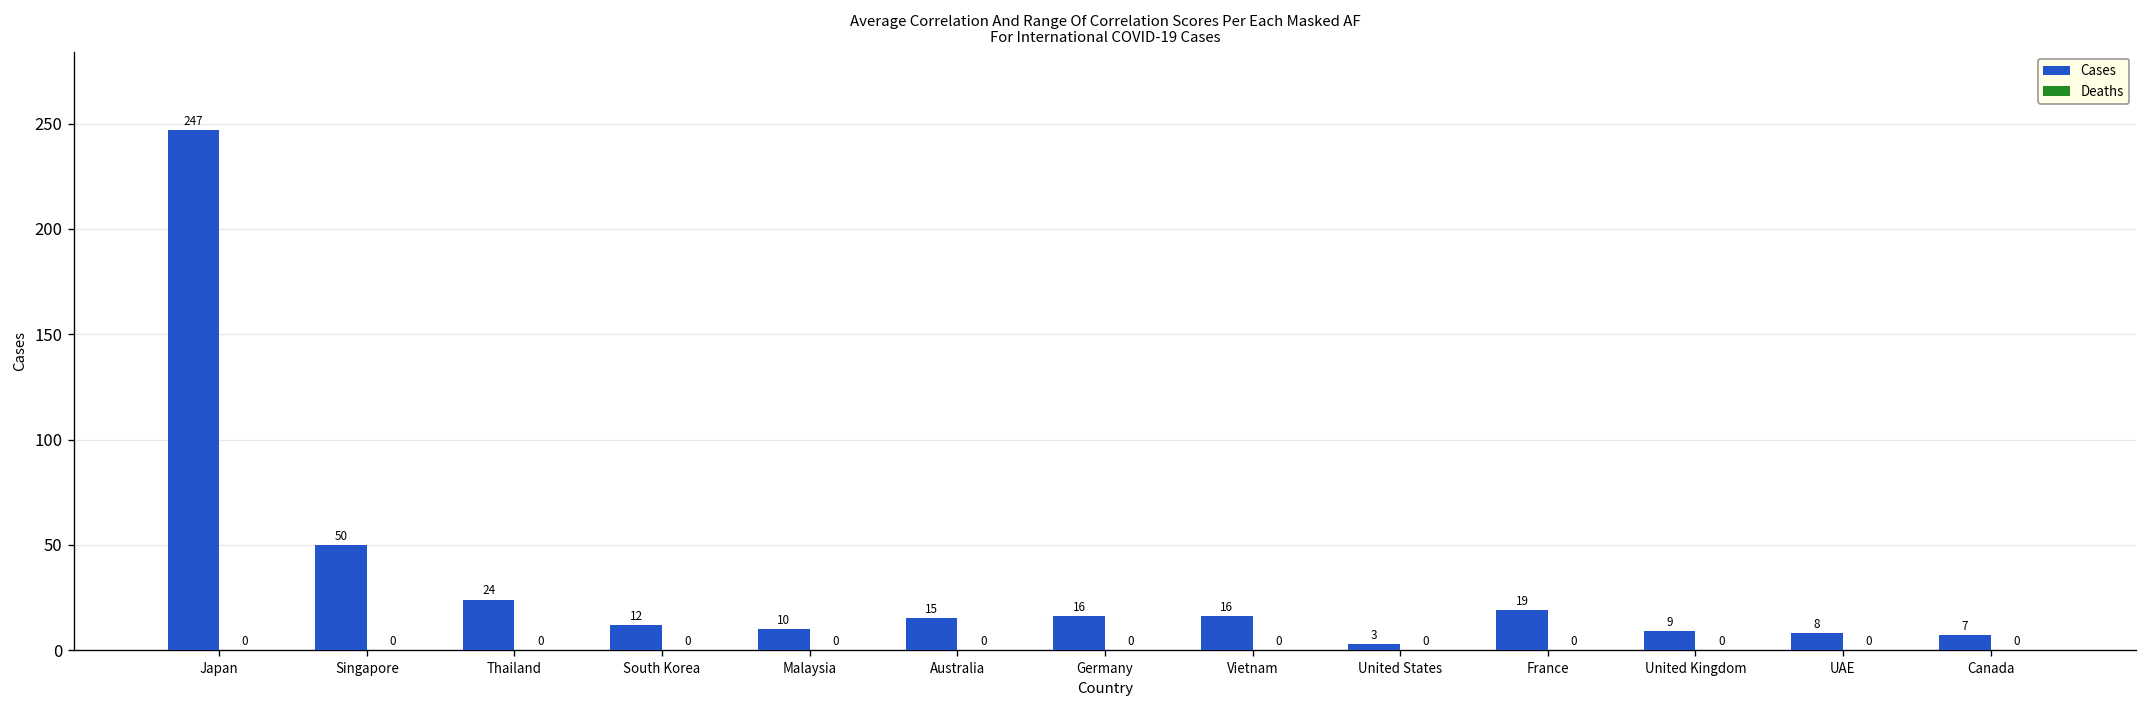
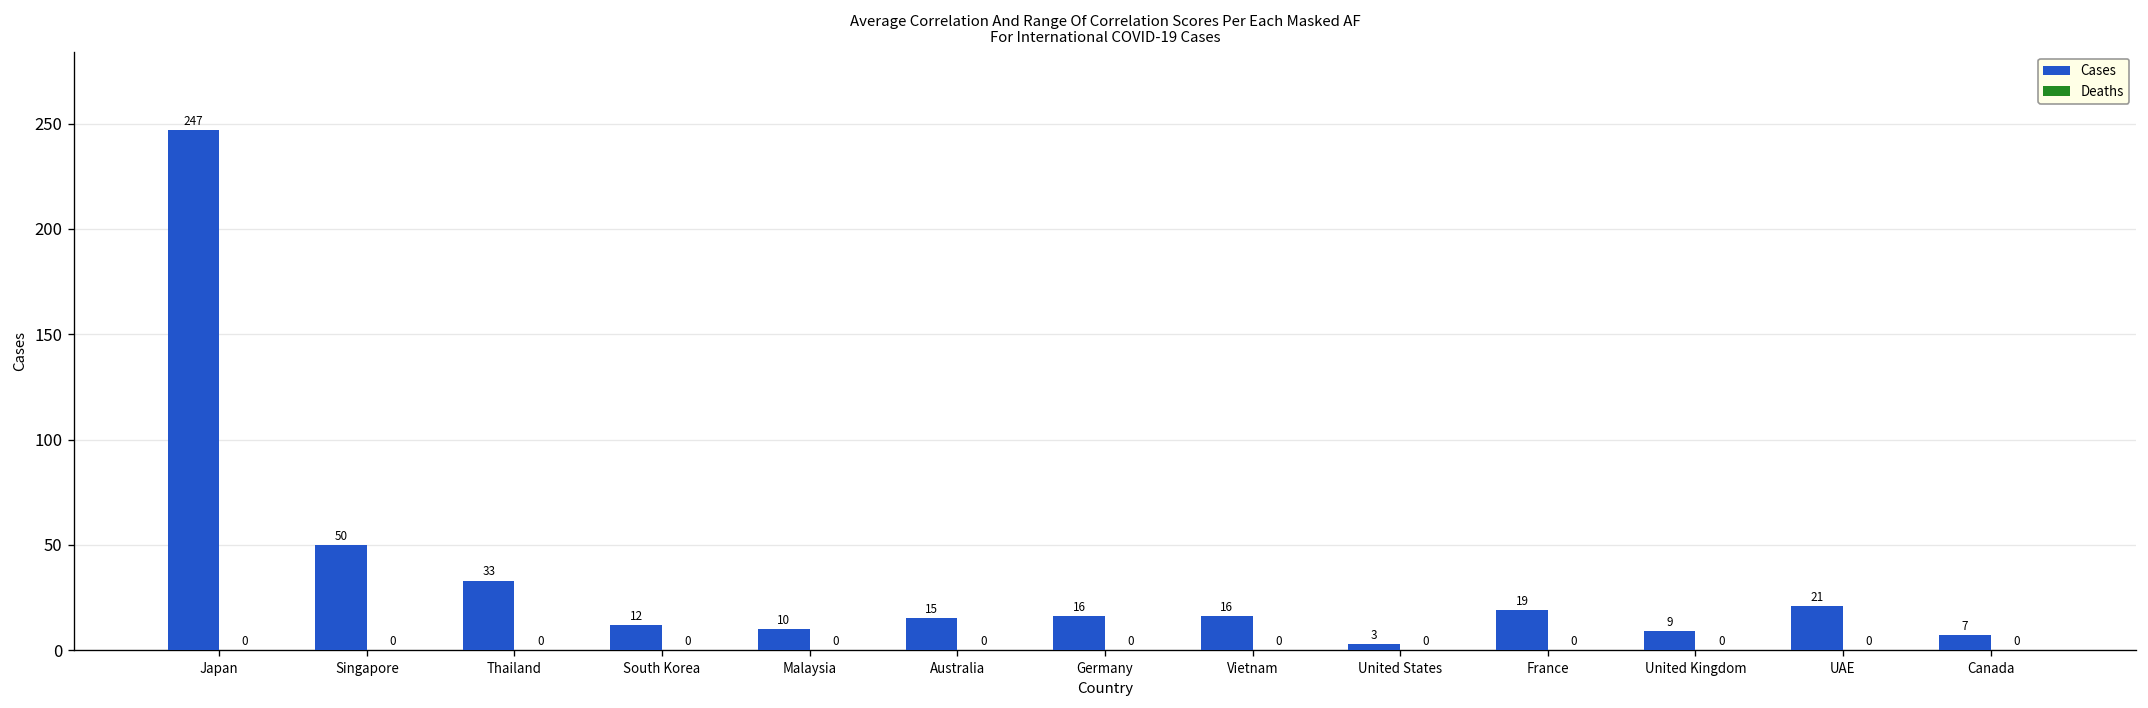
Cases, Thailand: 24 -> 33
Cases, UAE: 8 -> 21
